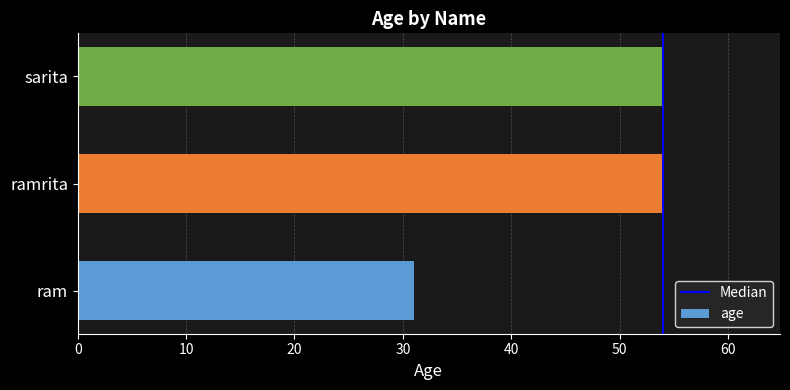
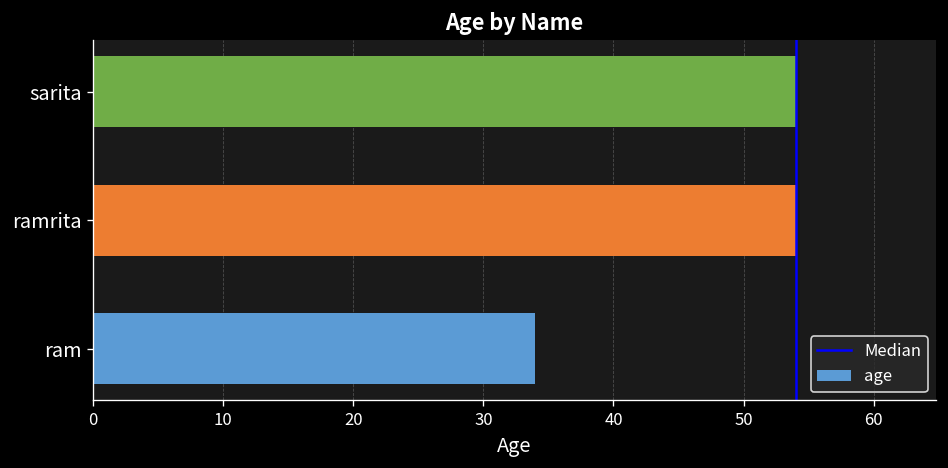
ram: 31 -> 34
